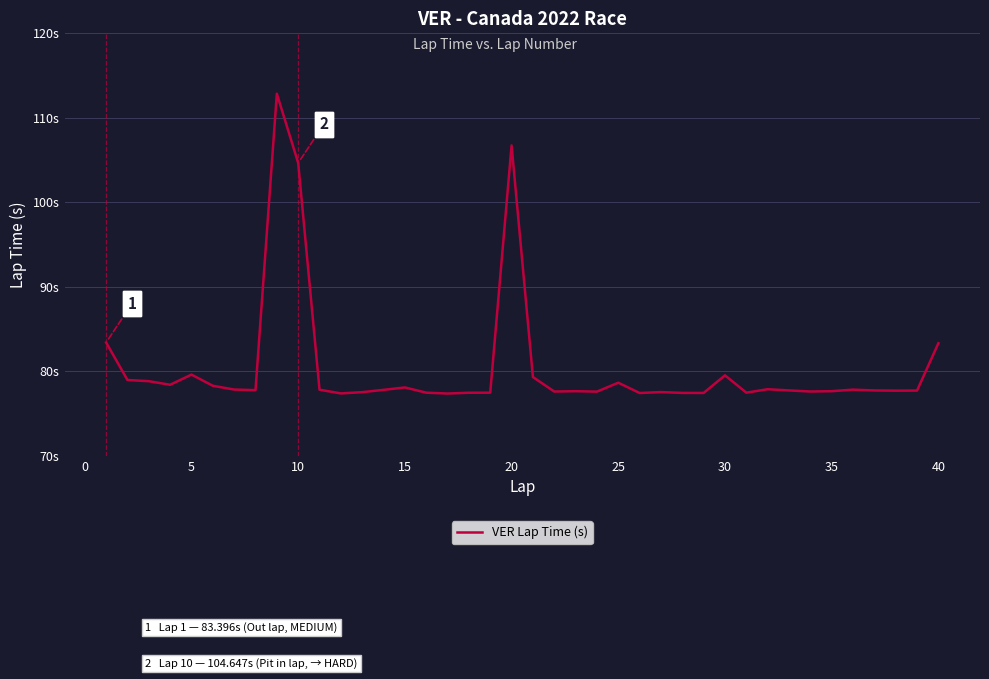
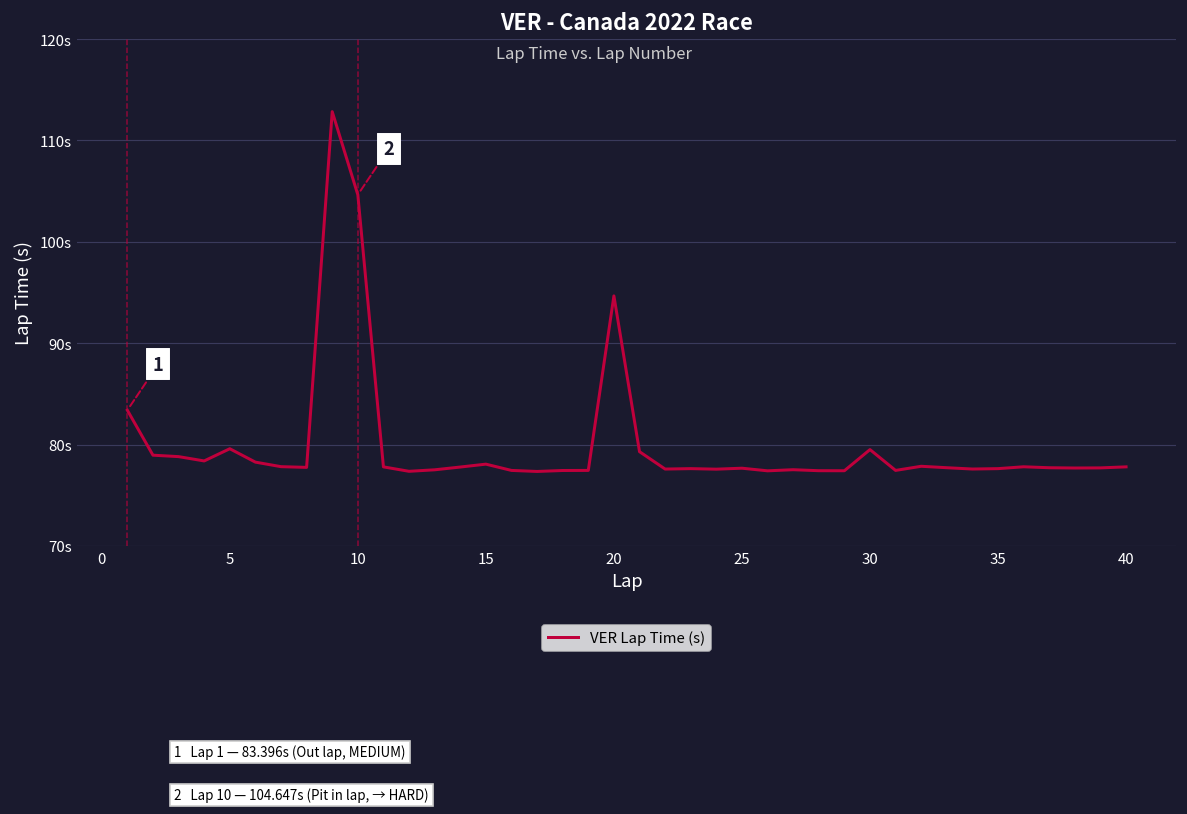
20: 107s -> 95s
25: 79s -> 78s
40: 83s -> 78s
